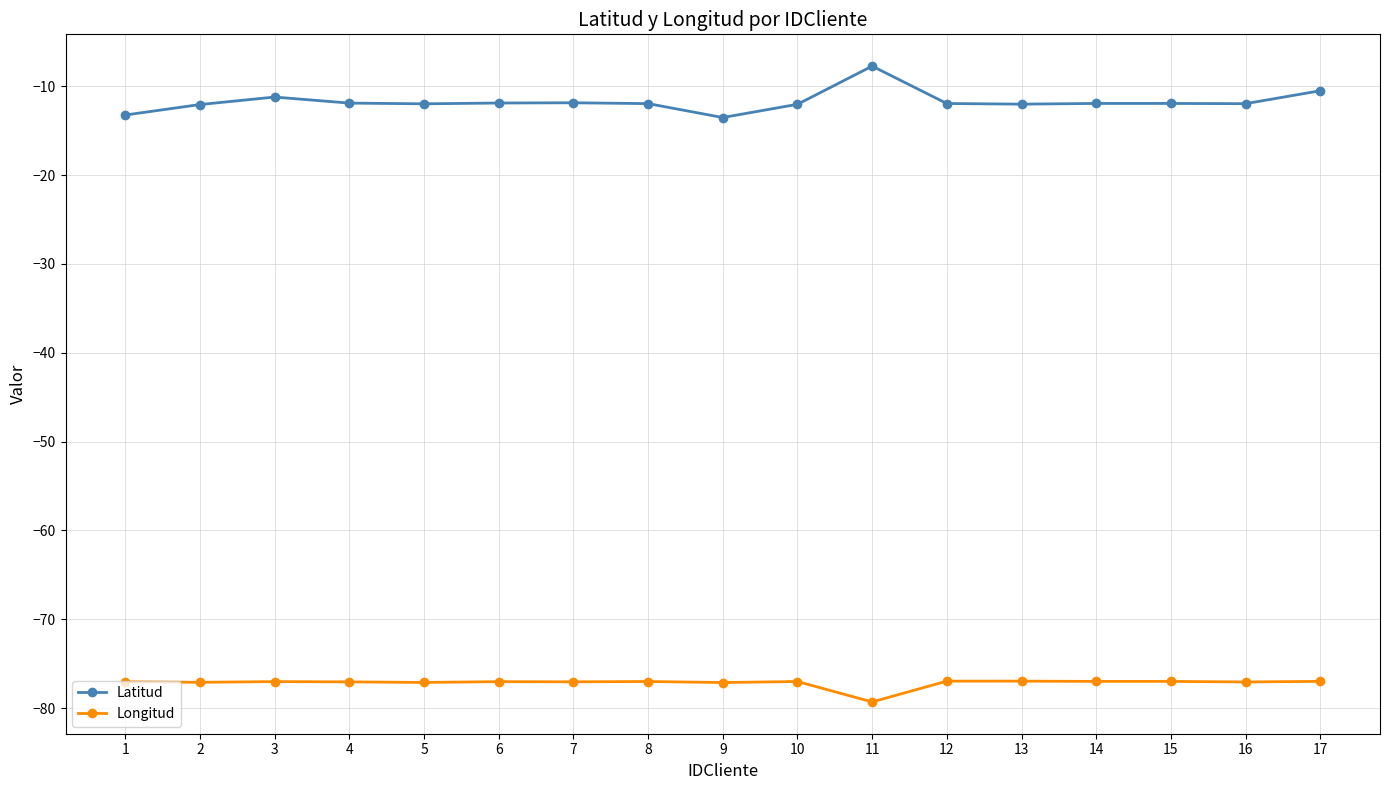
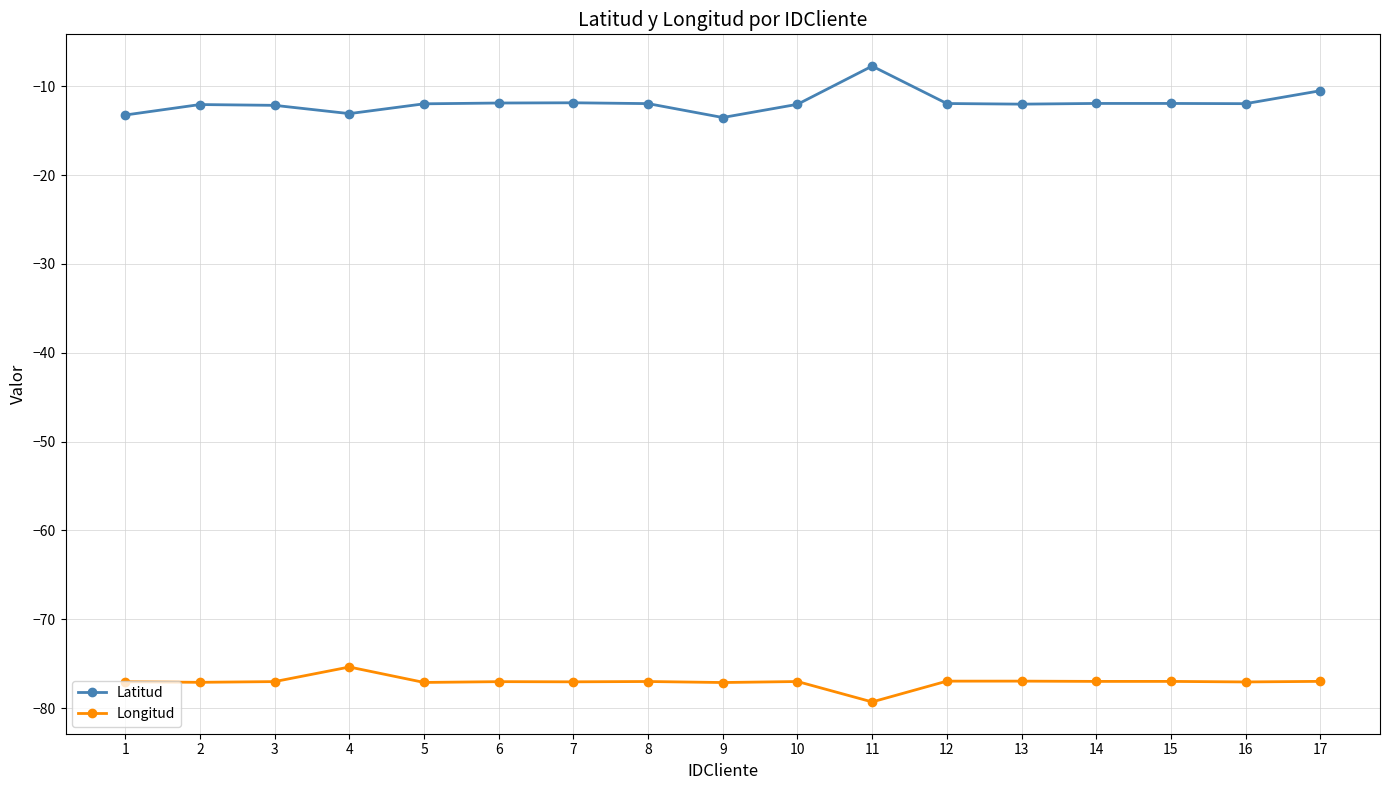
Latitud, 3: -11 -> -12
Latitud, 4: -12 -> -13
Longitud, 4: -77 -> -75
